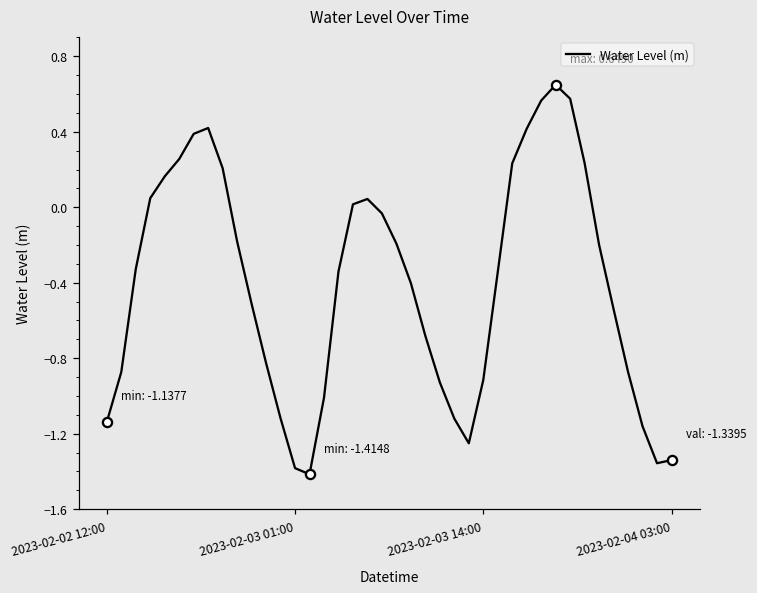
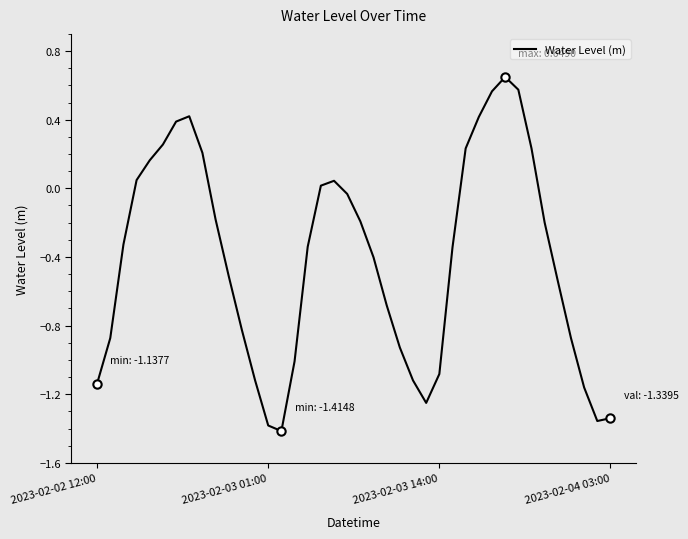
Water Level (m), 2023-02-03 14:00: -0.92 -> -1.08
